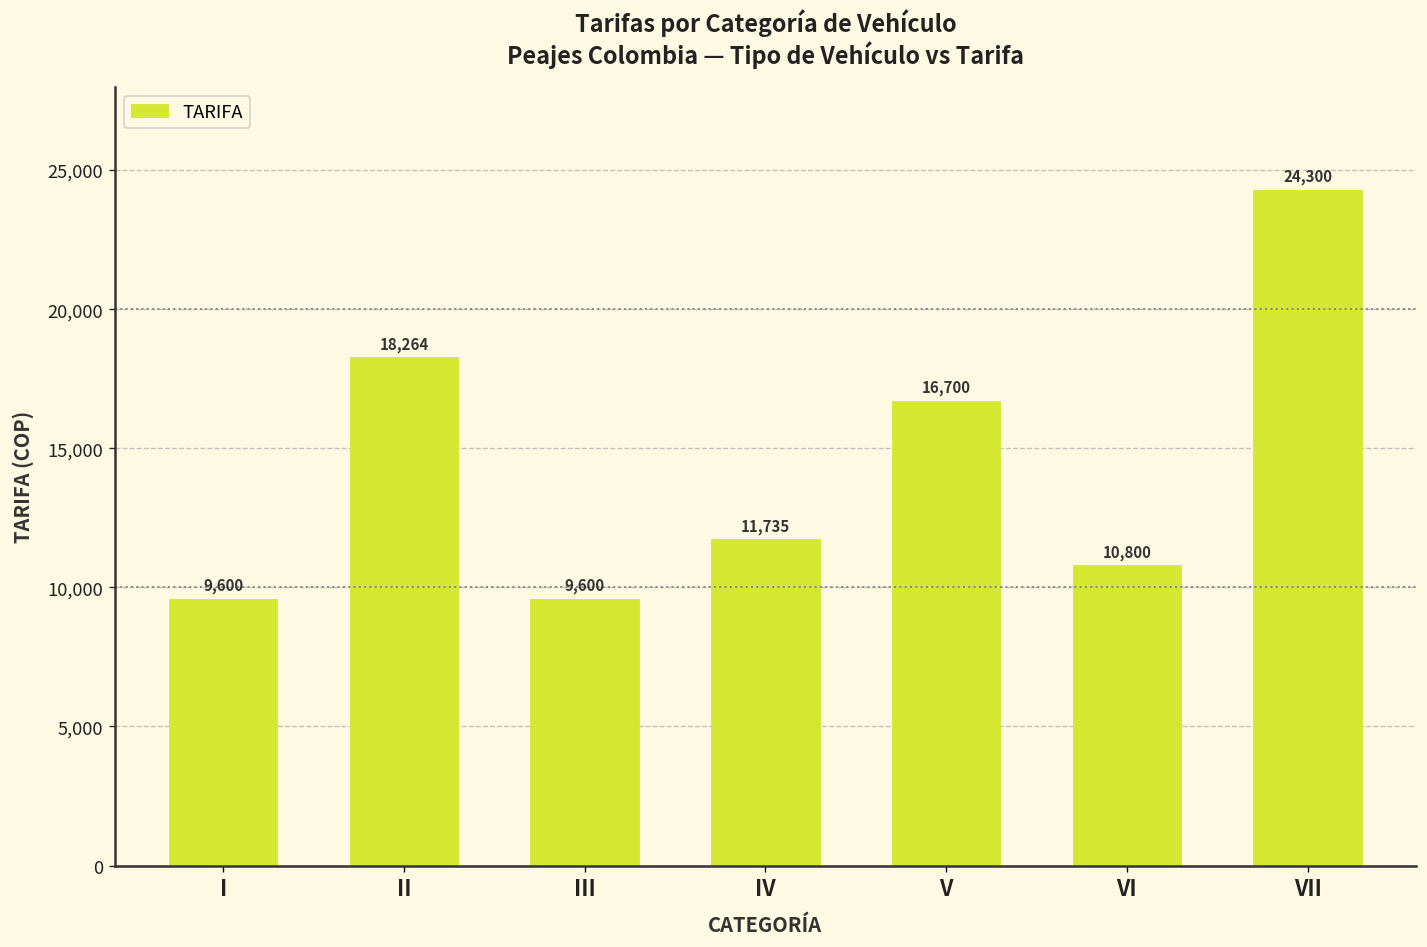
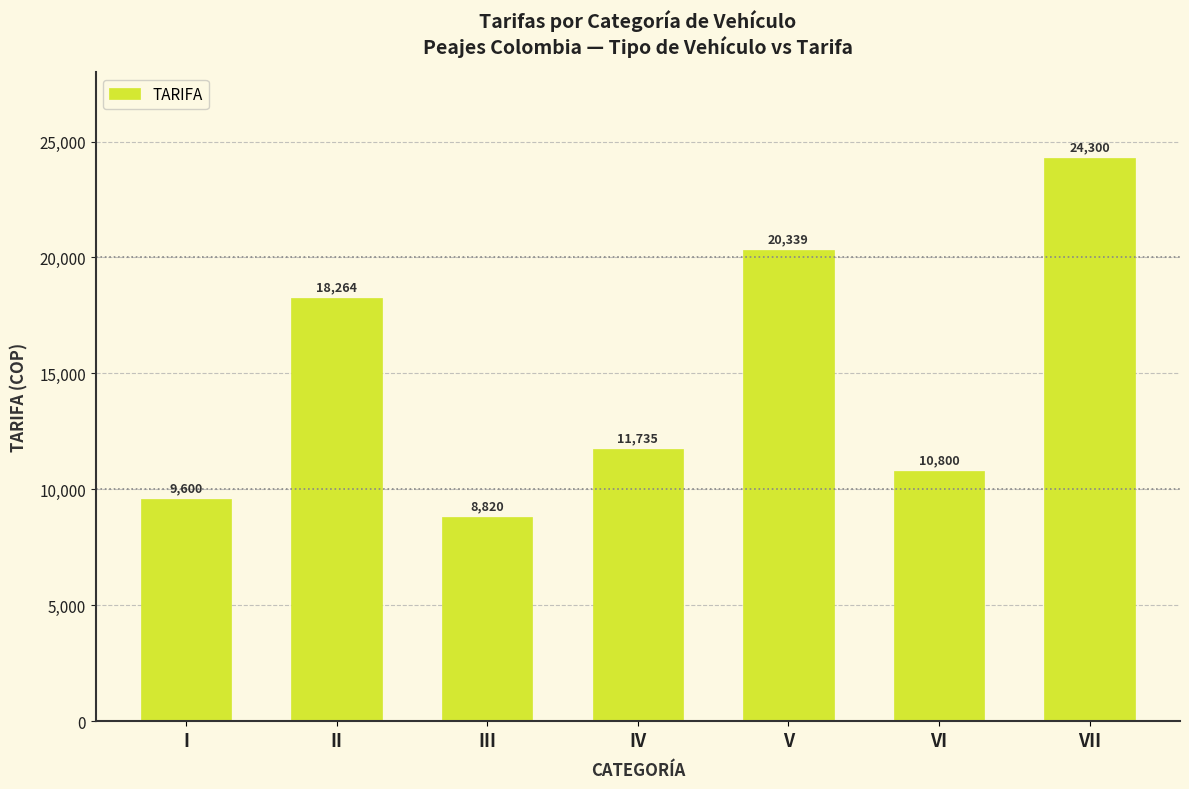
III: 9,600 -> 8,820
V: 16,700 -> 20,339
